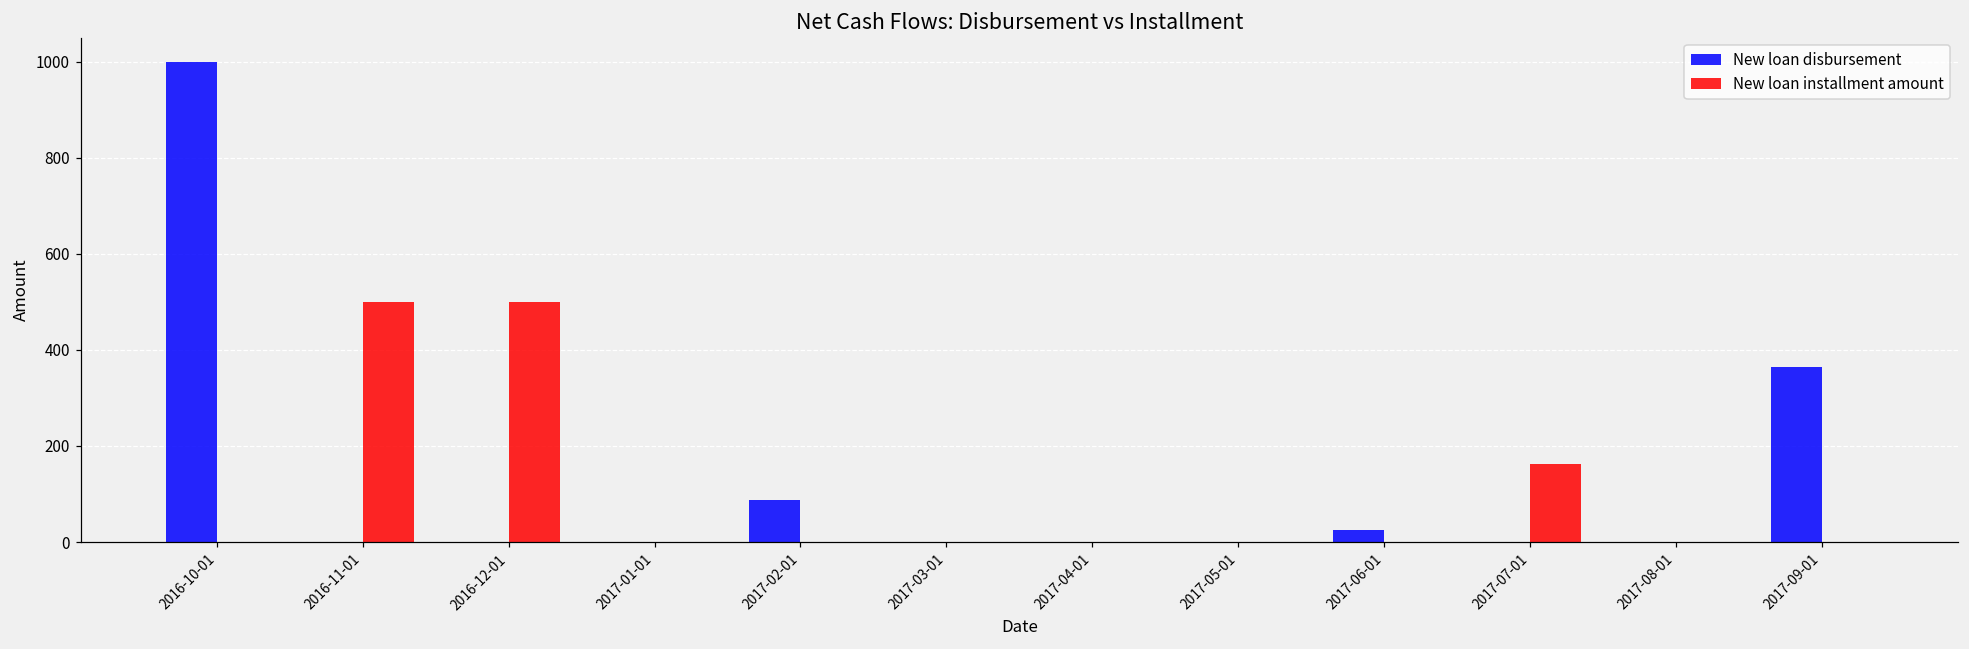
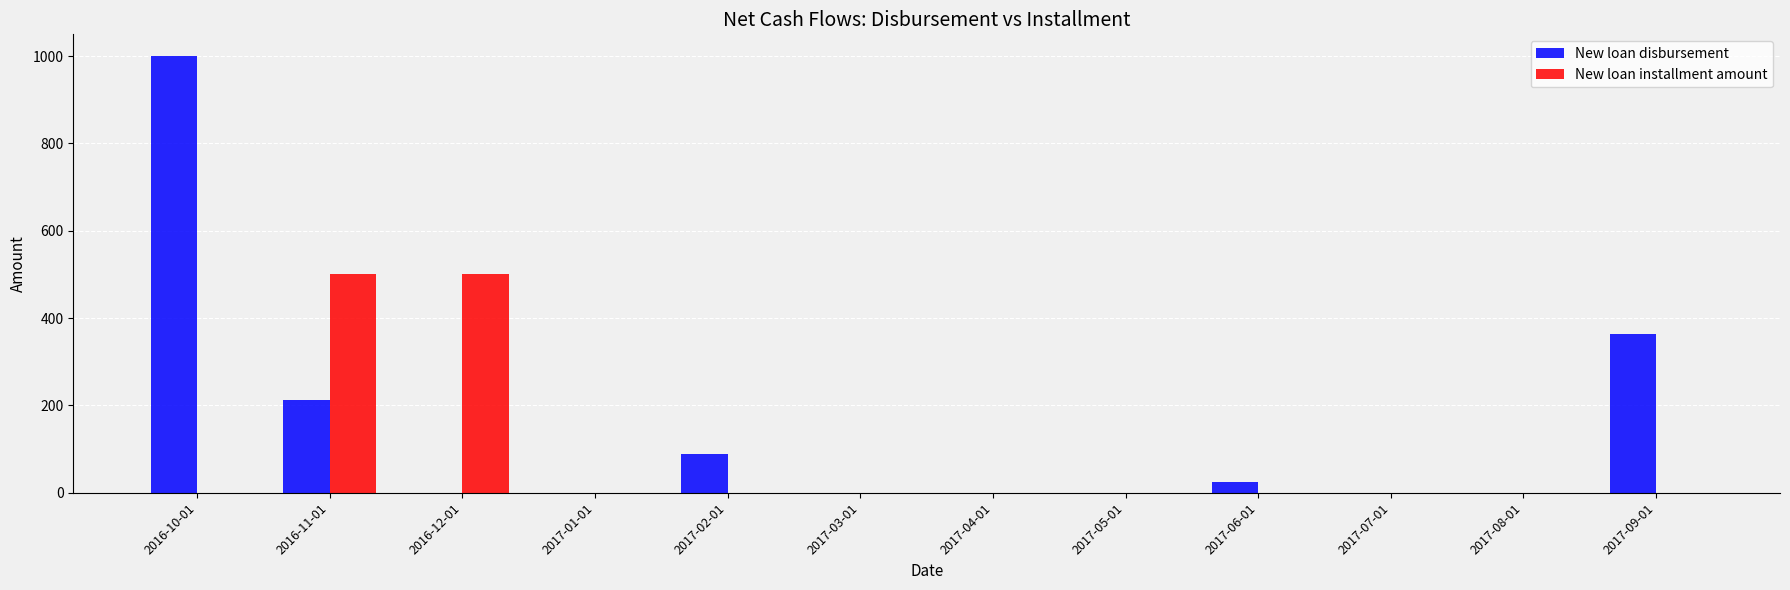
New loan disbursement, 2016-11-01: 0 -> 210
New loan installment amount, 2017-07-01: 160 -> 0
